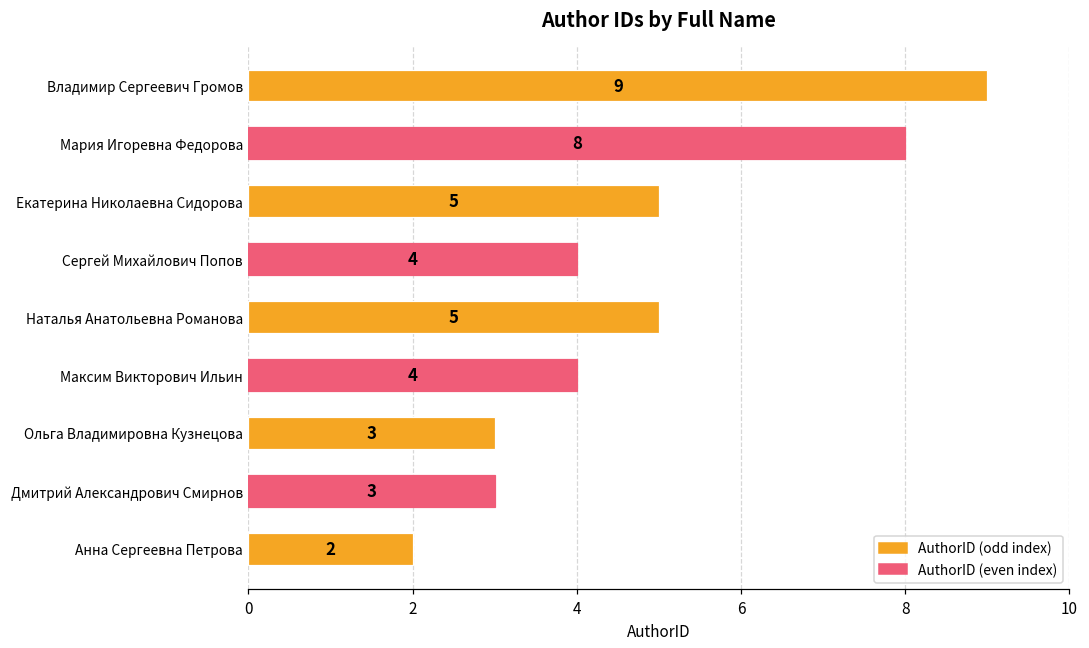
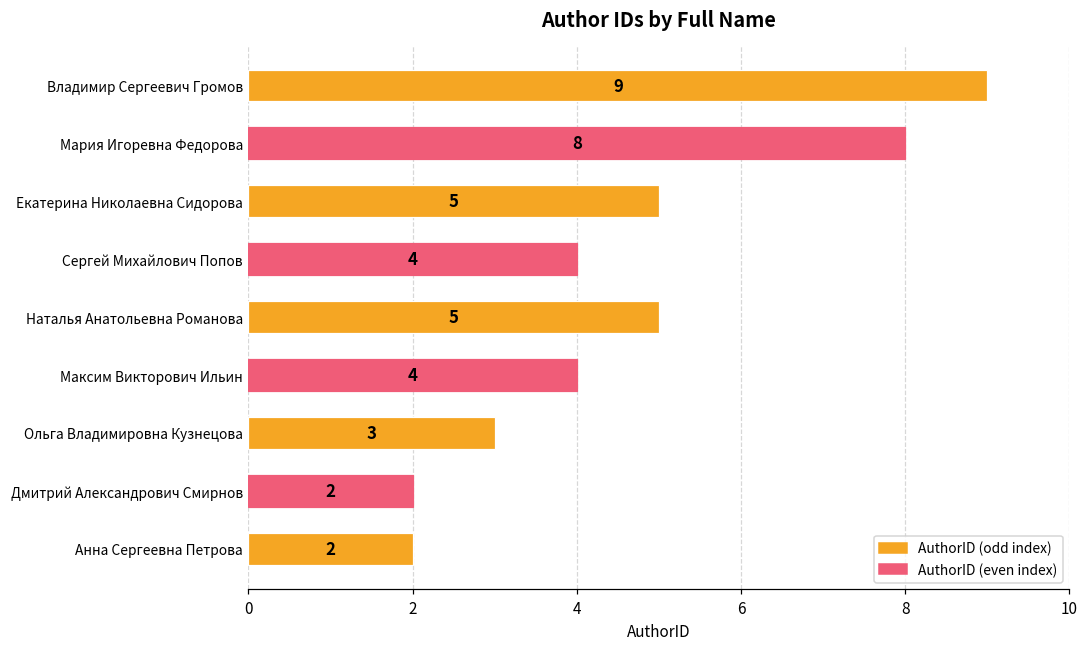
Дмитрий Александрович Смирнов: 3 -> 2
